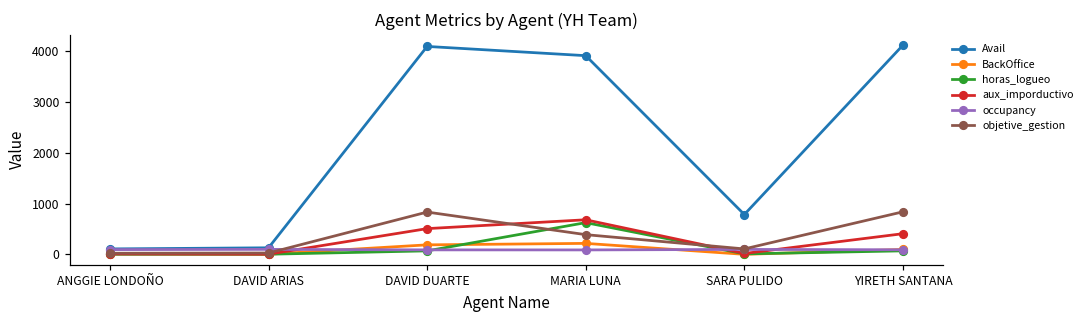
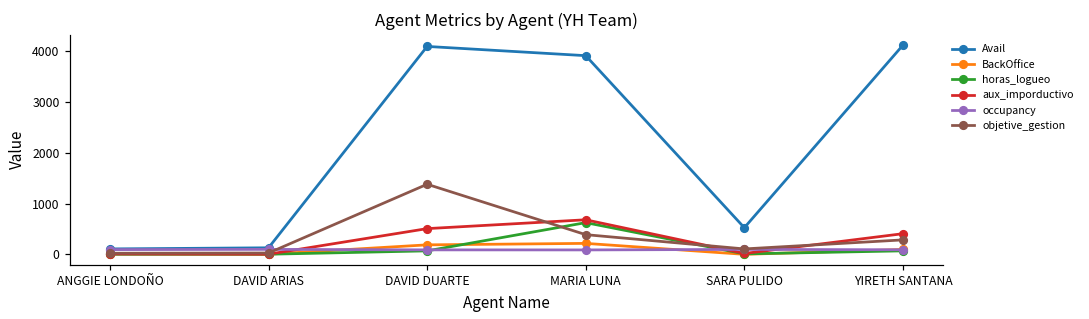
objetive_gestion, DAVID DUARTE: 800 -> 1400
Avail, SARA PULIDO: 800 -> 500
objetive_gestion, YIRETH SANTANA: 800 -> 300
